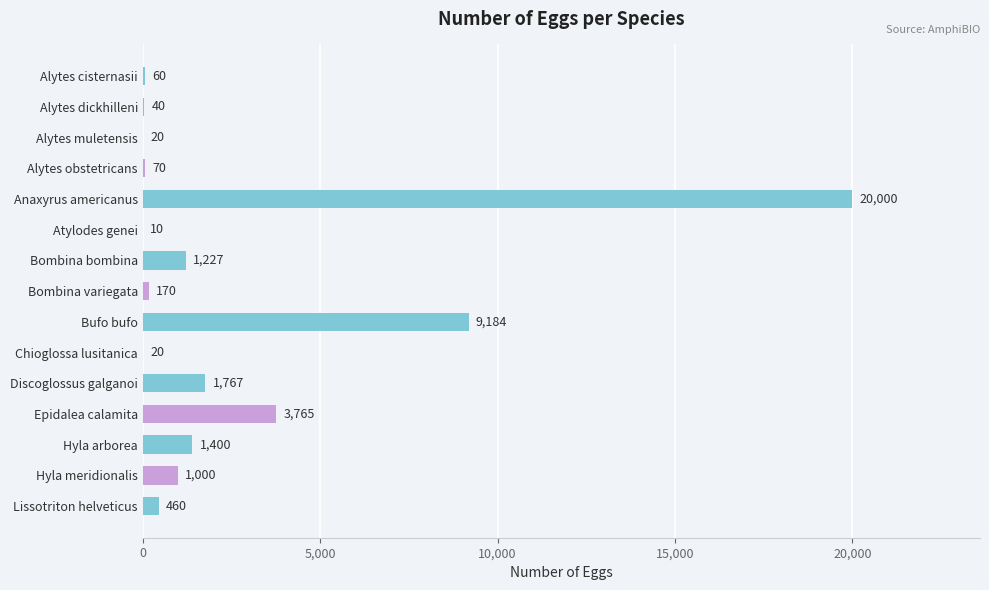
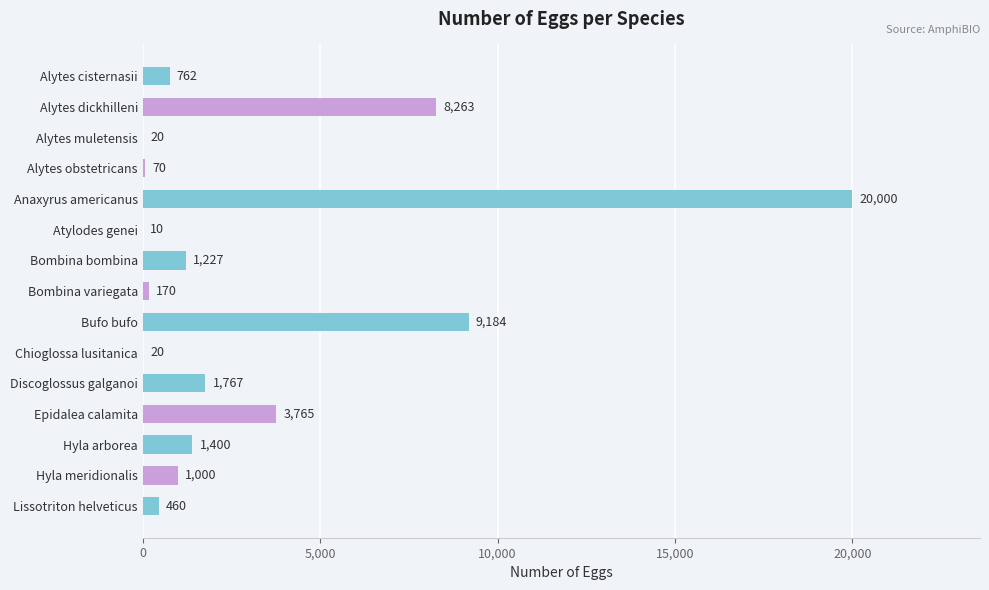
Alytes cisternasii: 60 -> 762
Alytes dickhilleni: 40 -> 8,263
